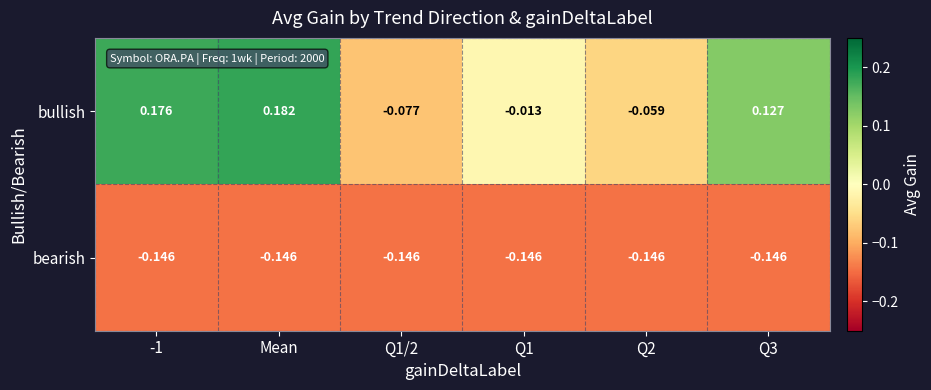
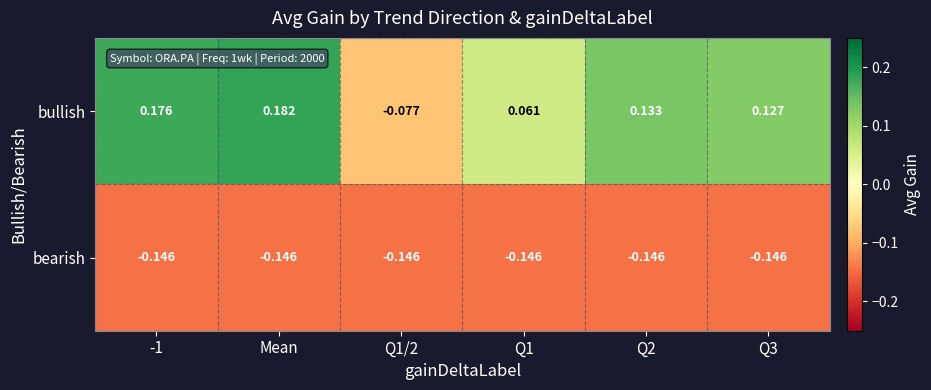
bullish, Q1: -0.013 -> 0.061
bullish, Q2: -0.059 -> 0.133
